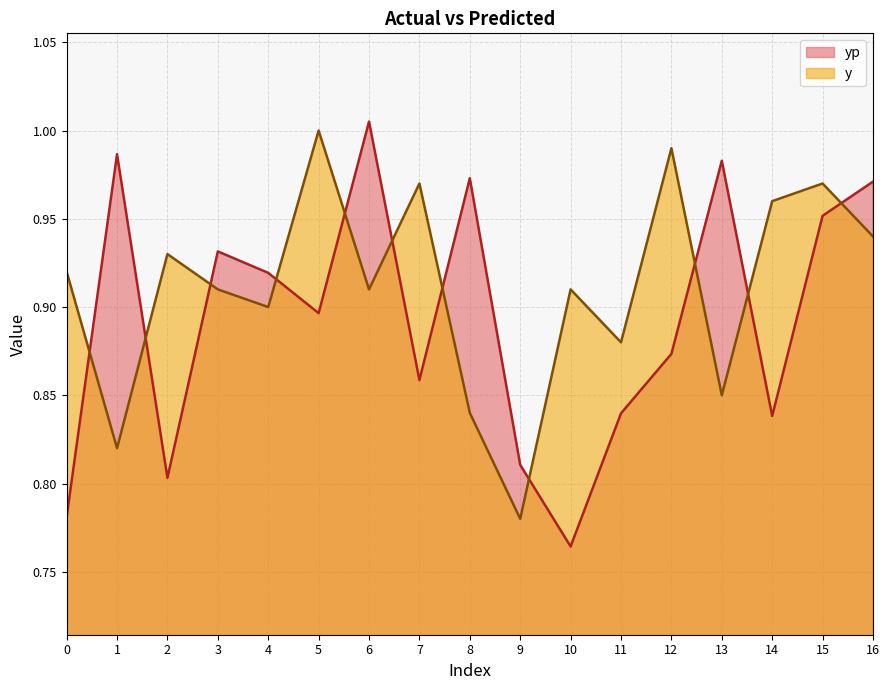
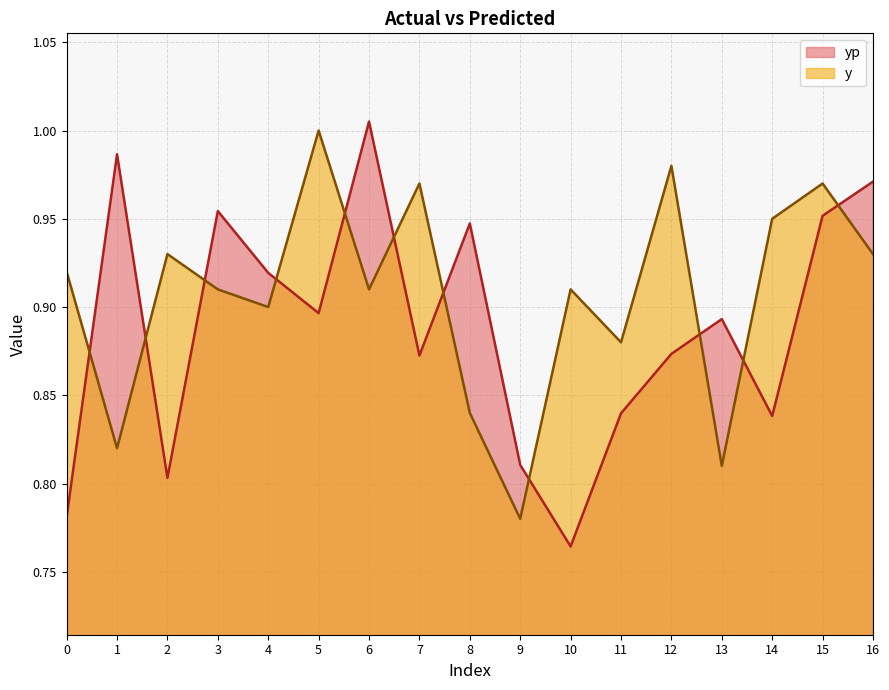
yp, 3: 0.932 -> 0.954
yp, 7: 0.859 -> 0.873
yp, 8: 0.973 -> 0.947
y, 12: 0.99 -> 0.98
yp, 13: 0.983 -> 0.893
y, 13: 0.85 -> 0.81
y, 14: 0.96 -> 0.95
y, 16: 0.94 -> 0.93
